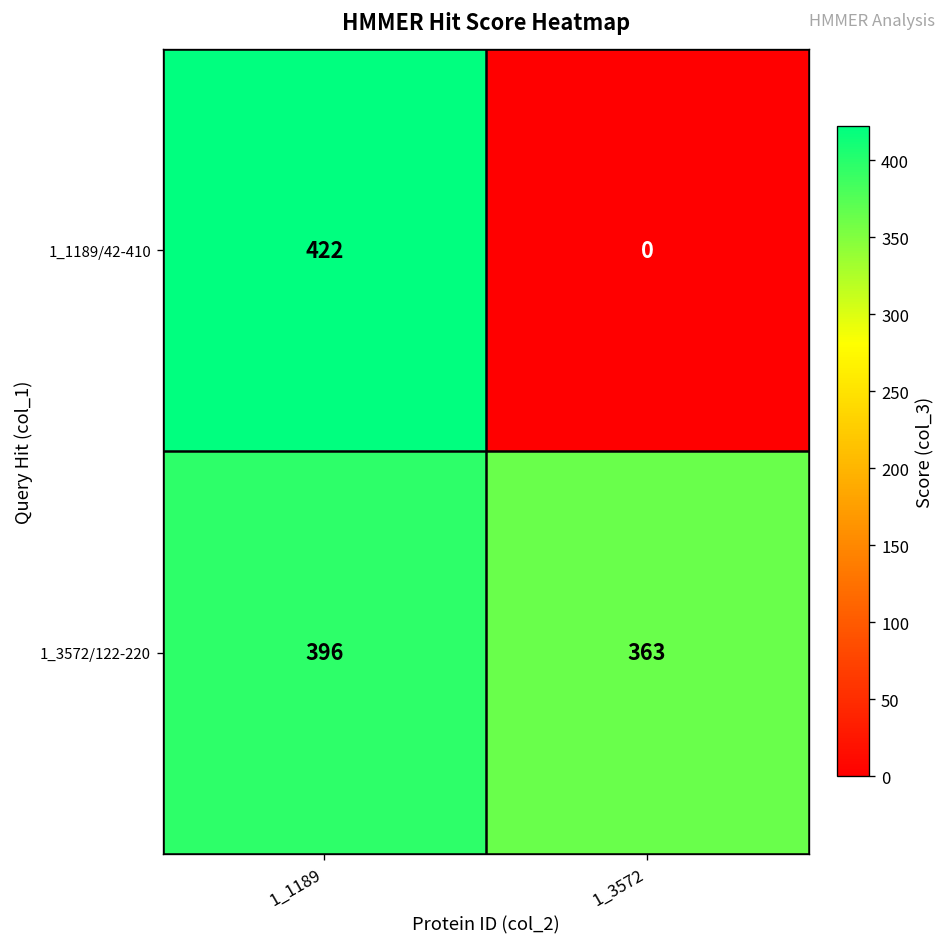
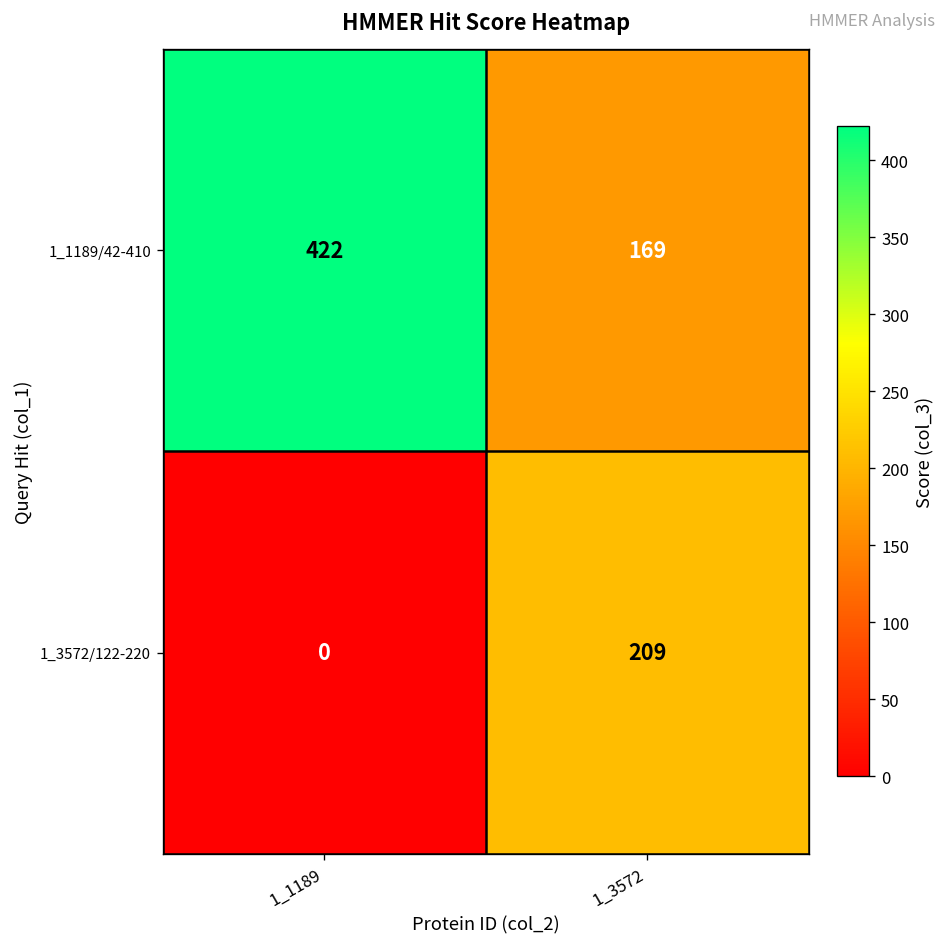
1_1189/42-410, 1_3572: 0 -> 169
1_3572/122-220, 1_1189: 396 -> 0
1_3572/122-220, 1_3572: 363 -> 209
